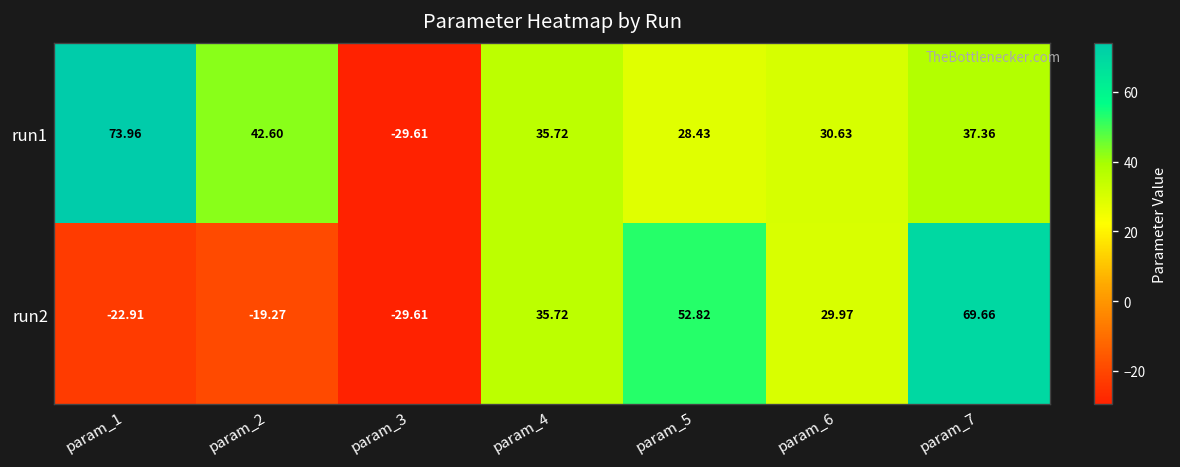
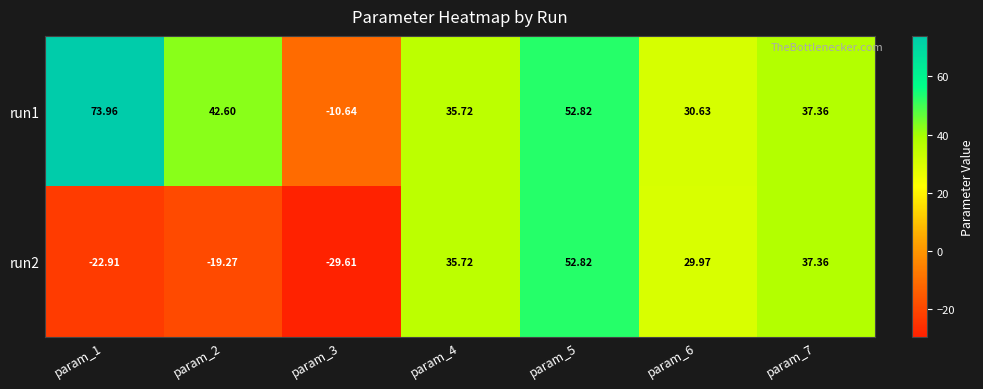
run1, param_3: -29.61 -> -10.64
run1, param_5: 28.43 -> 52.82
run2, param_7: 69.66 -> 37.36
